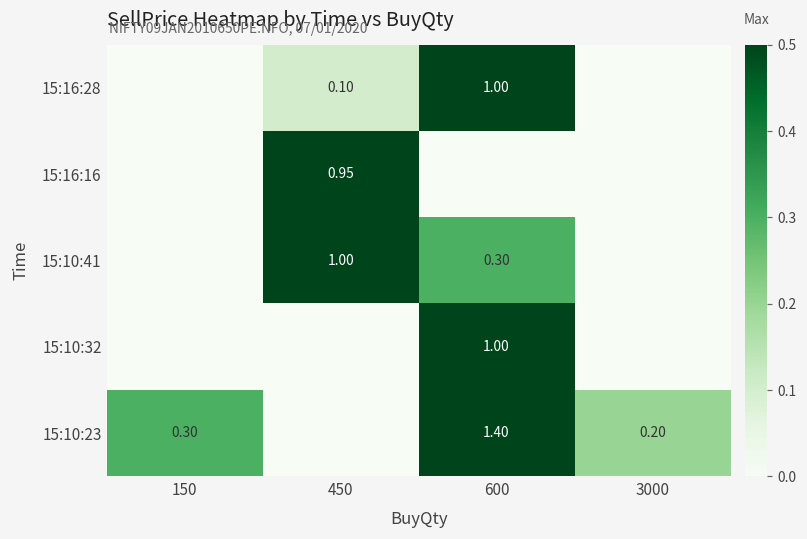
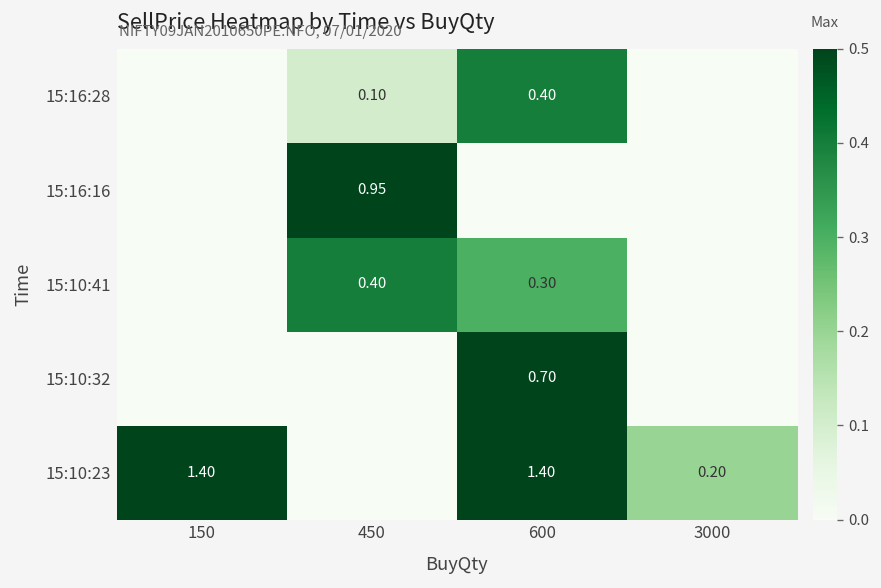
15:16:28, 600: 1.00 -> 0.40
15:10:41, 450: 1.00 -> 0.40
15:10:32, 600: 1.00 -> 0.70
15:10:23, 150: 0.30 -> 1.40
